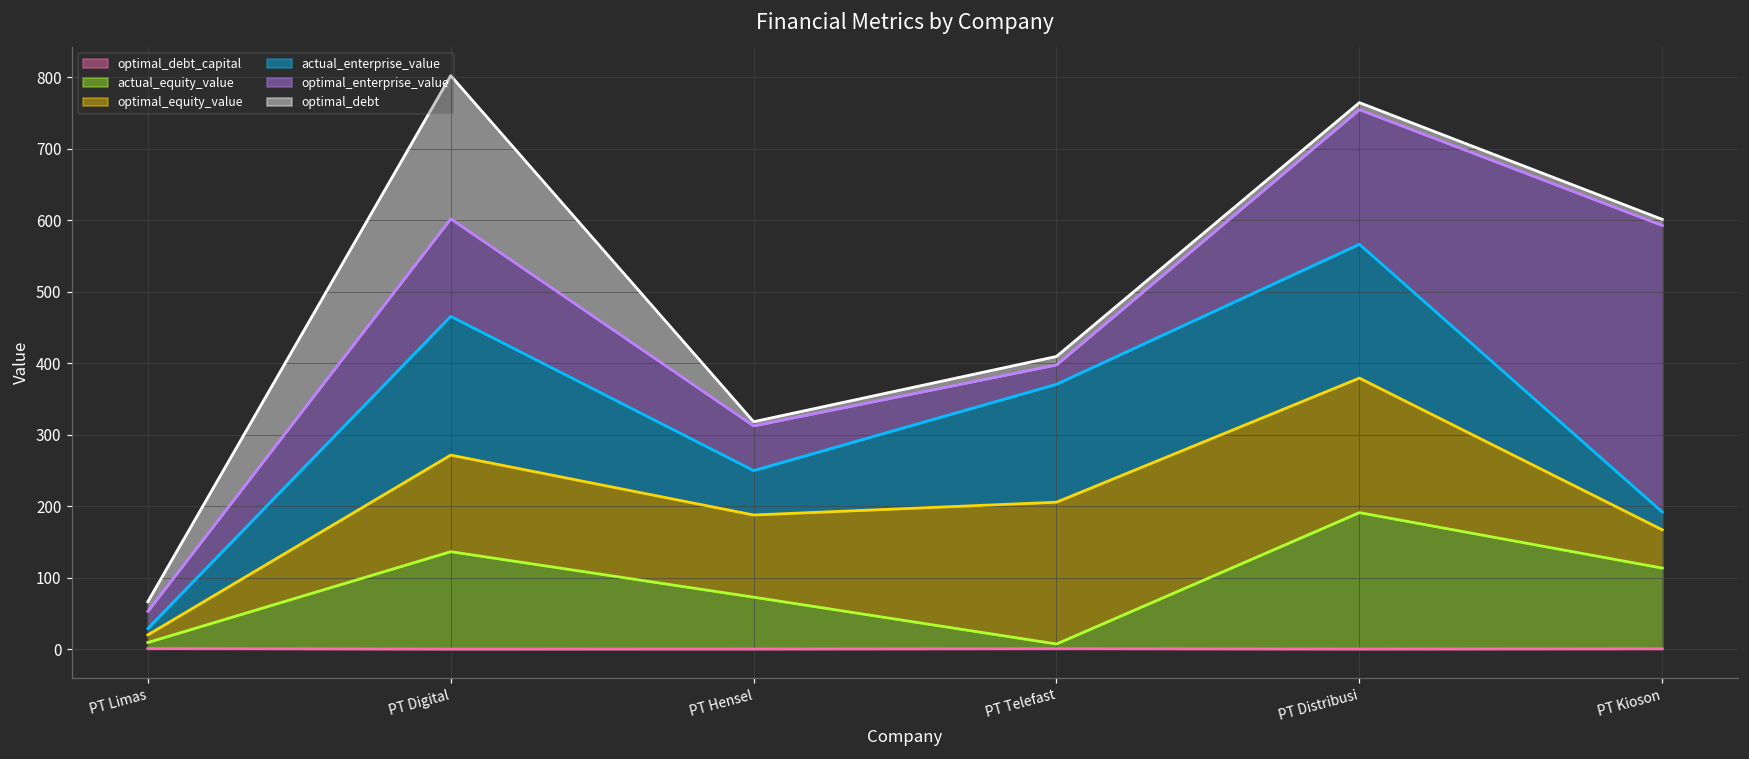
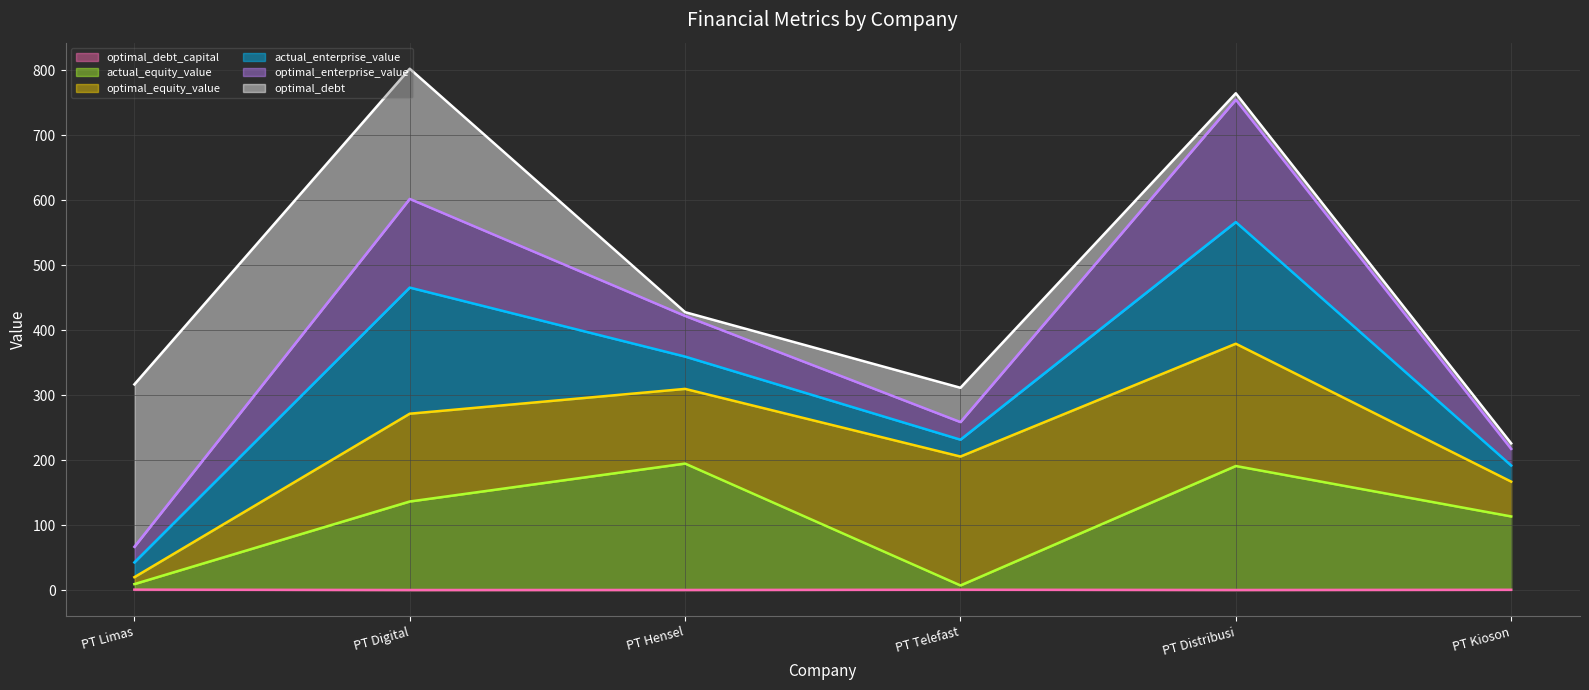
actual_enterprise_value, PT Limas: 10 -> 20
optimal_debt, PT Limas: 10 -> 250
actual_equity_value, PT Hensel: 70 -> 190
actual_enterprise_value, PT Hensel: 60 -> 50
actual_enterprise_value, PT Telefast: 160 -> 30
optimal_debt, PT Telefast: 10 -> 50
optimal_enterprise_value, PT Kioson: 400 -> 30
